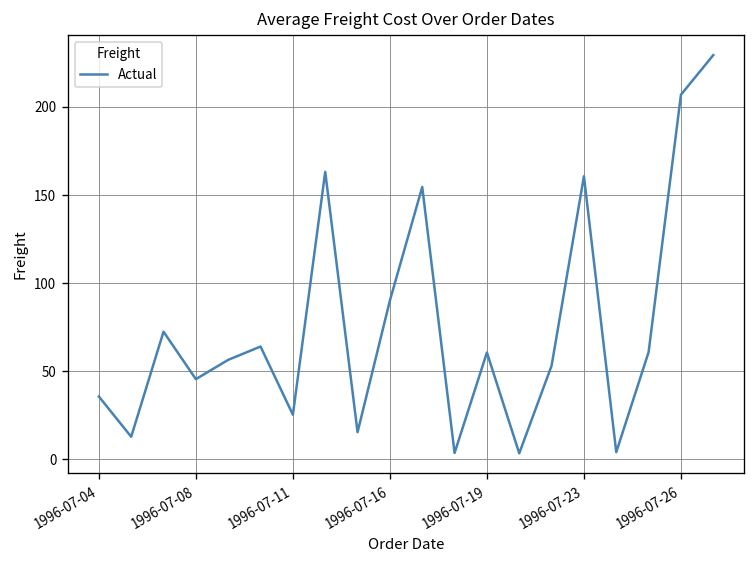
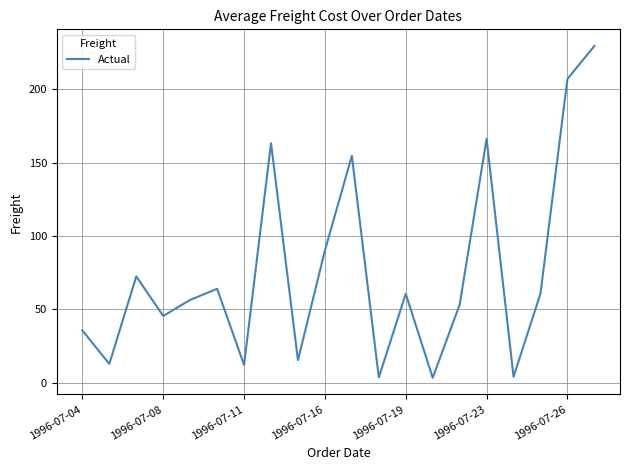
1996-07-11: 25 -> 12
1996-07-23: 161 -> 166
